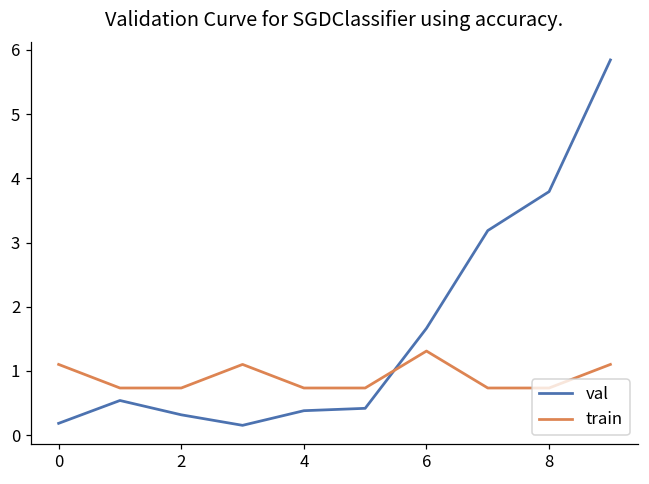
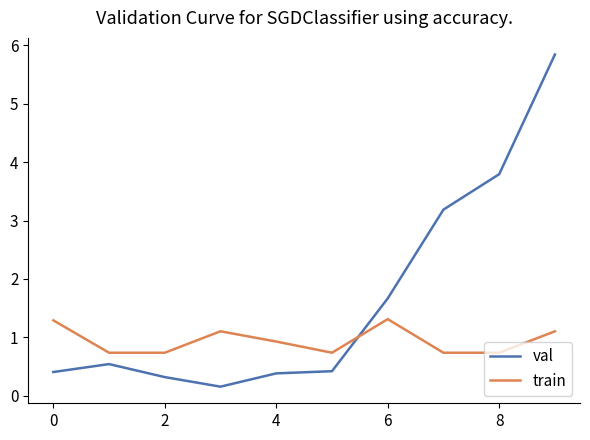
val, 0: 0.2 -> 0.4
train, 0: 1.1 -> 1.3
train, 4: 0.7 -> 0.9
